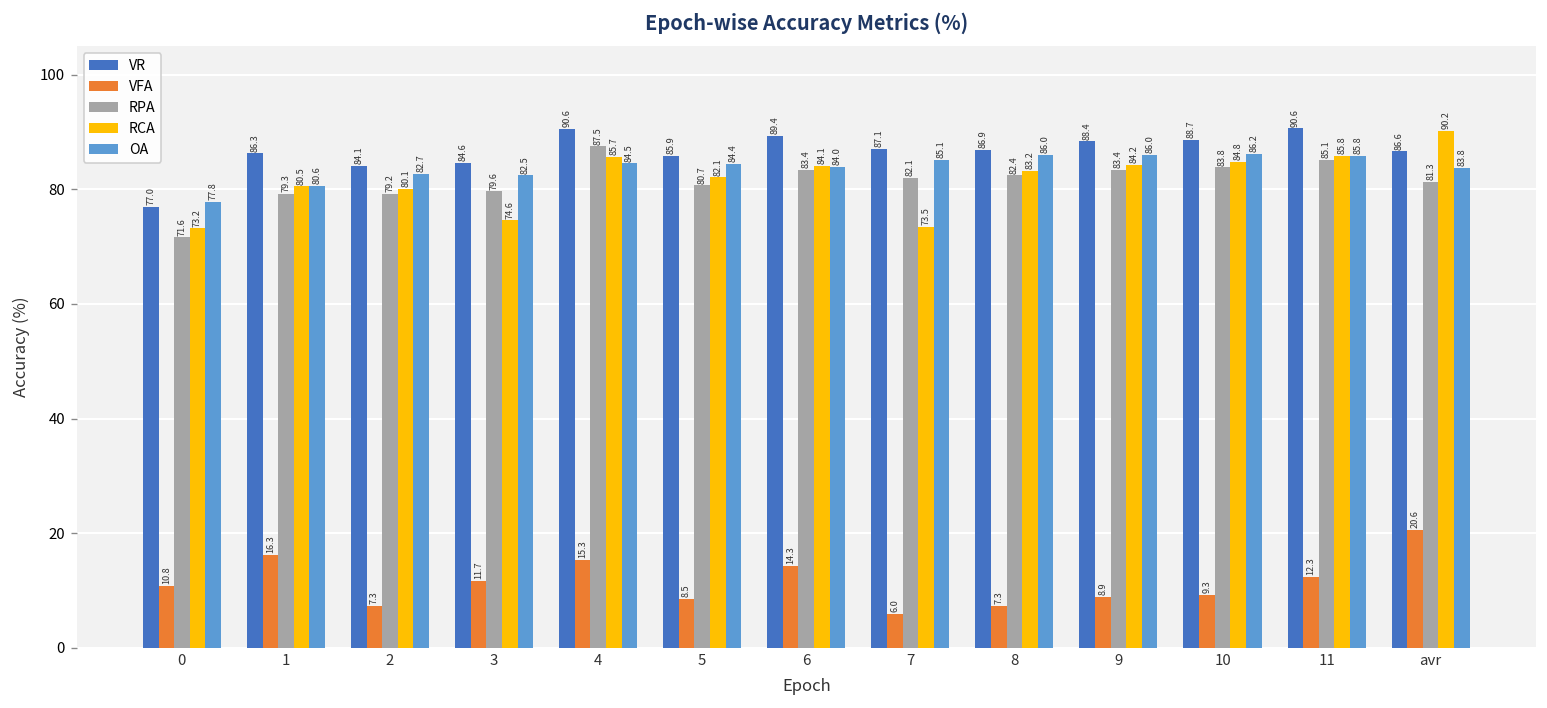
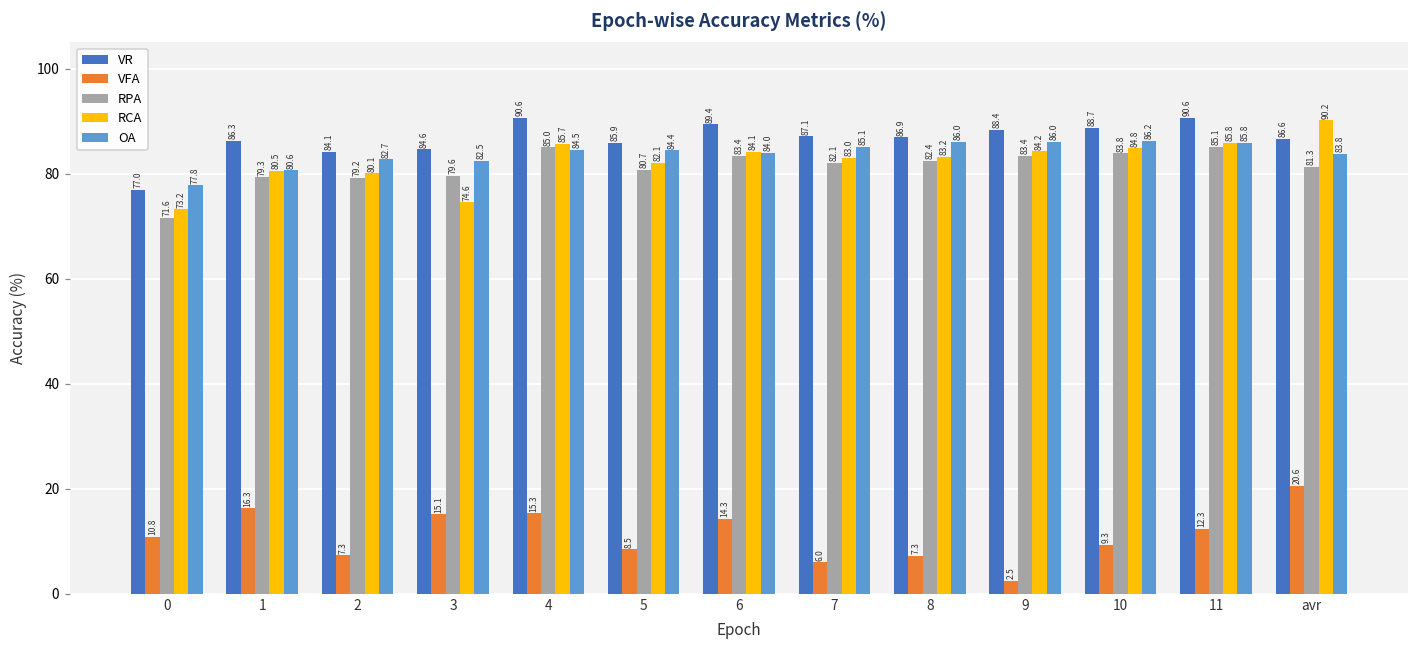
VFA, 3: 11.7 -> 15.1
RPA, 4: 87.5 -> 85.0
RCA, 7: 73.5 -> 83.0
VFA, 9: 8.9 -> 2.5
